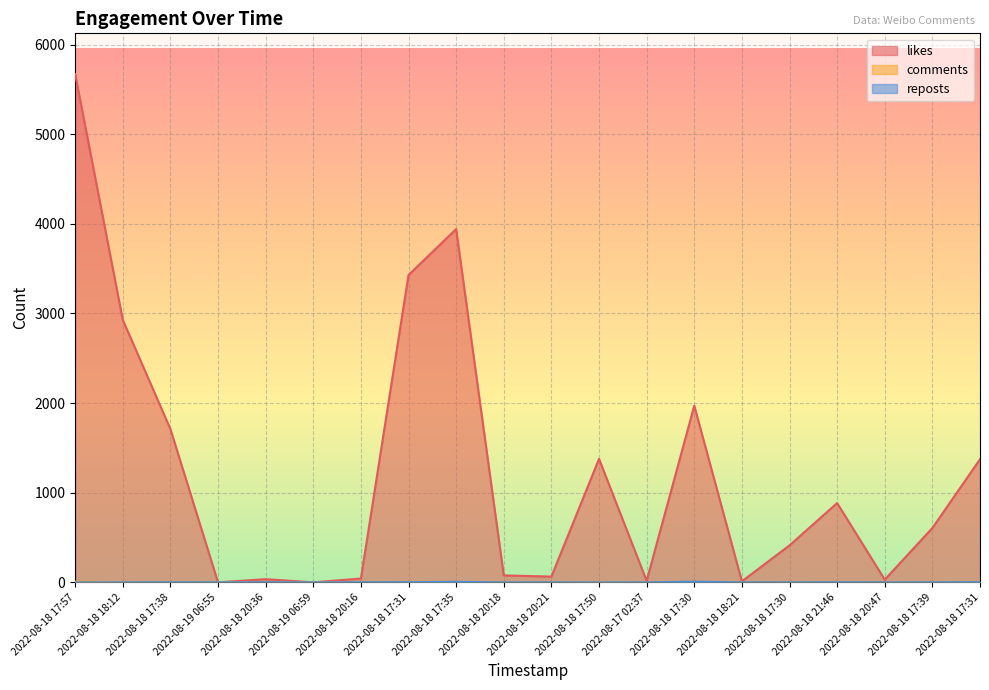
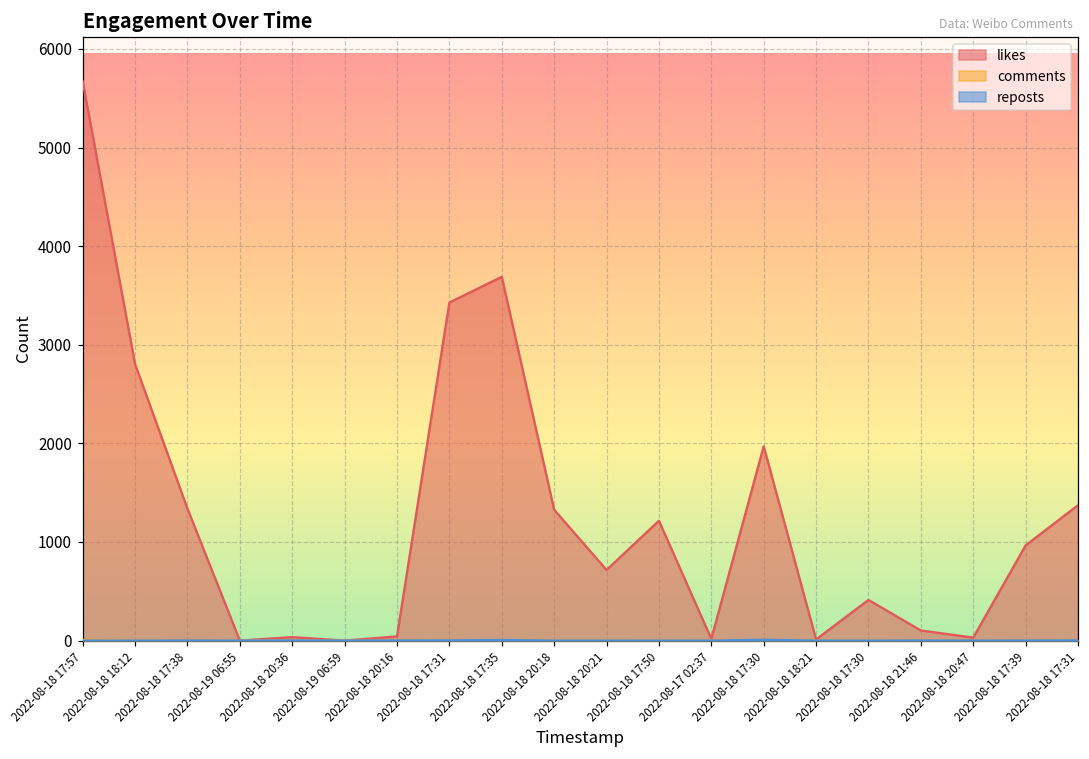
likes, 2022-08-18 18:12: 2900 -> 2800
likes, 2022-08-18 17:38: 1700 -> 1300
likes, 2022-08-18 17:35: 3900 -> 3700
likes, 2022-08-18 20:18: 100 -> 1300
likes, 2022-08-18 20:21: 100 -> 700
likes, 2022-08-18 17:50: 1400 -> 1200
likes, 2022-08-18 21:46: 900 -> 100
likes, 2022-08-18 17:39: 600 -> 1000
